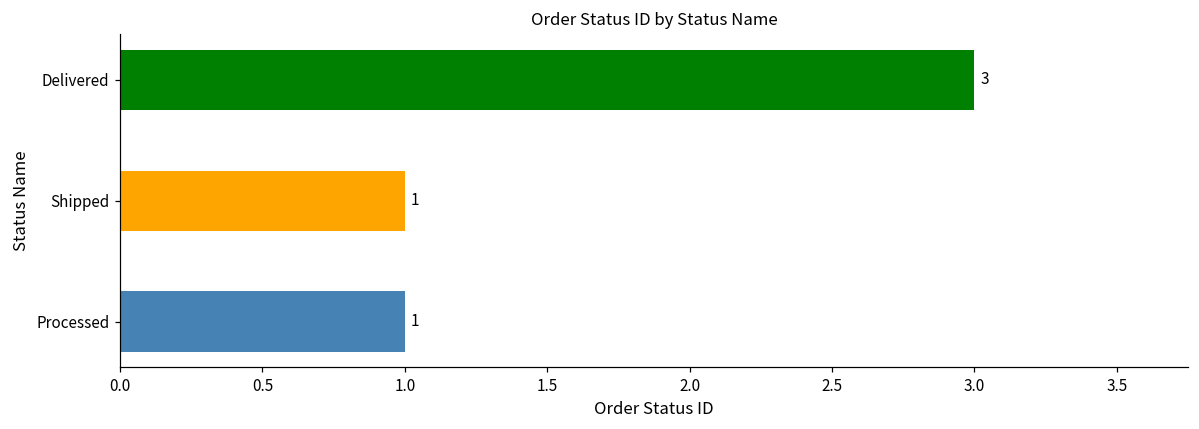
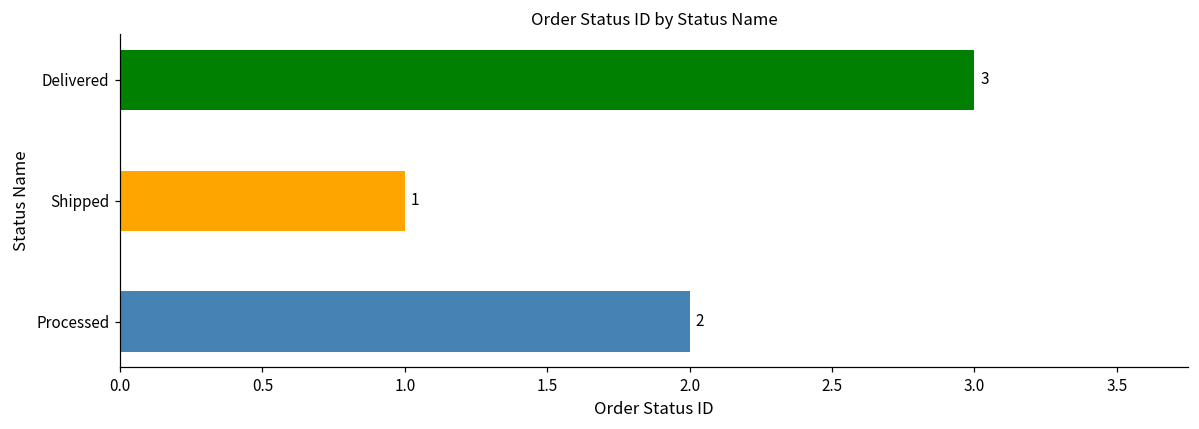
Processed: 1 -> 2
